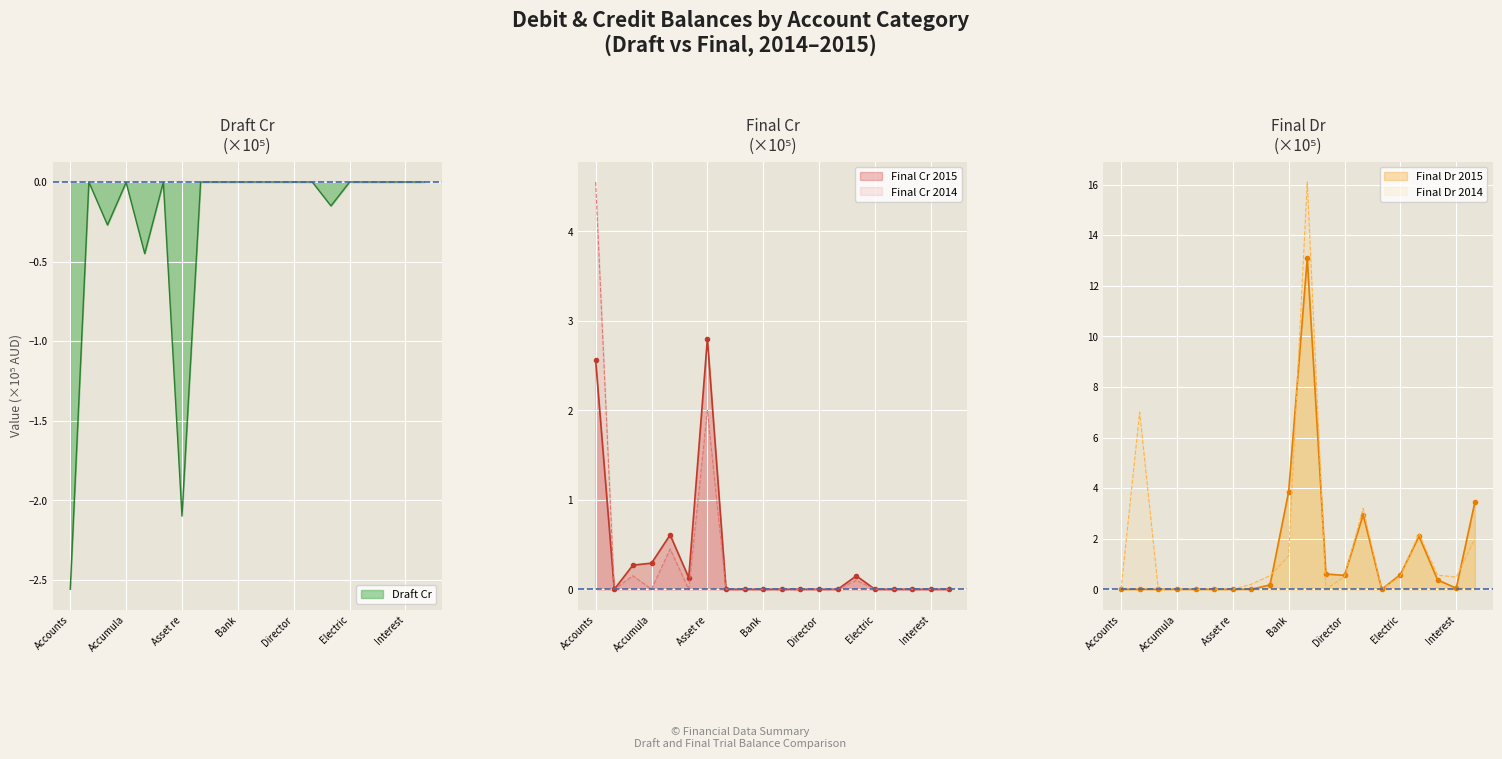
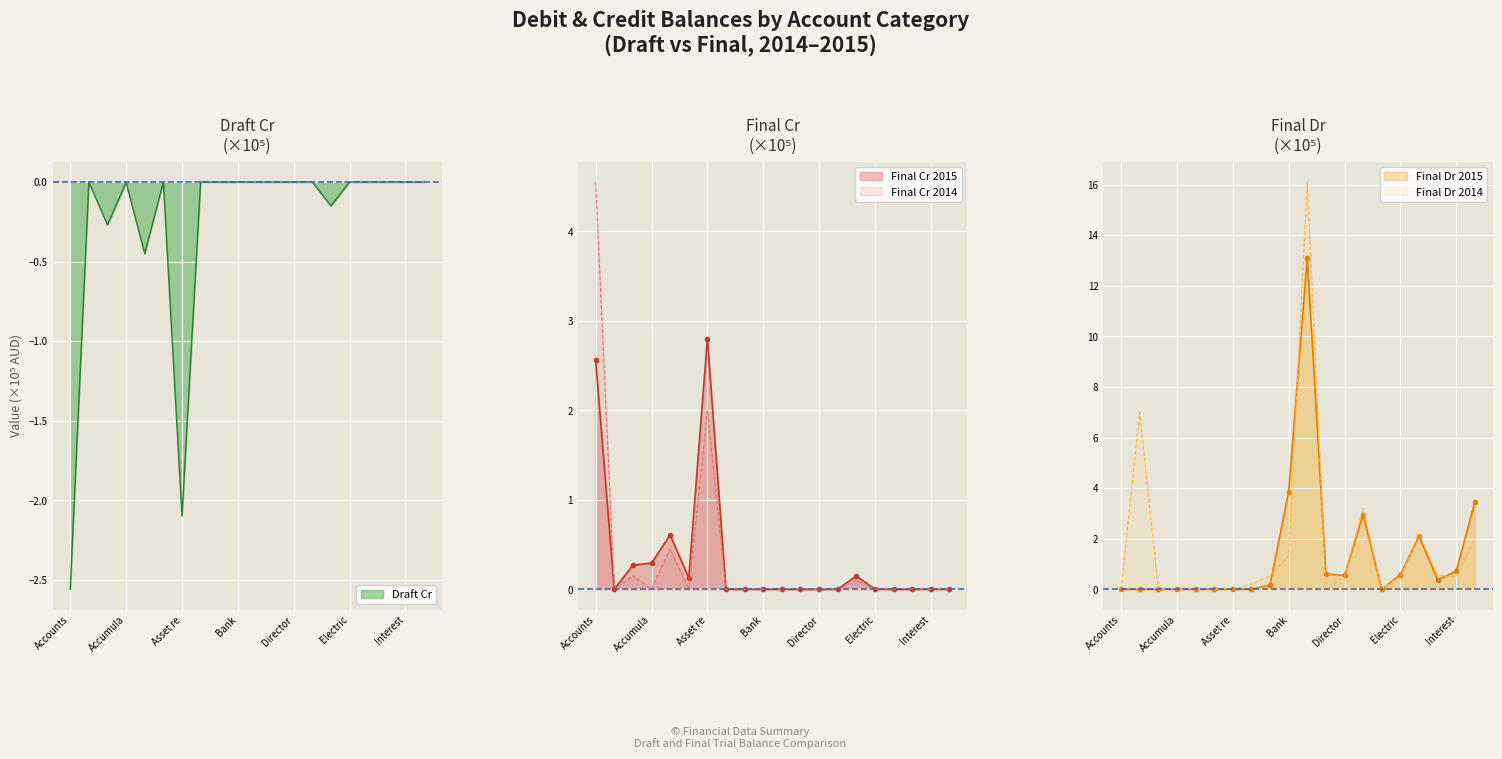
Final Dr (×10⁵), Final Dr 2015, Interest: 0.0 -> 0.7
